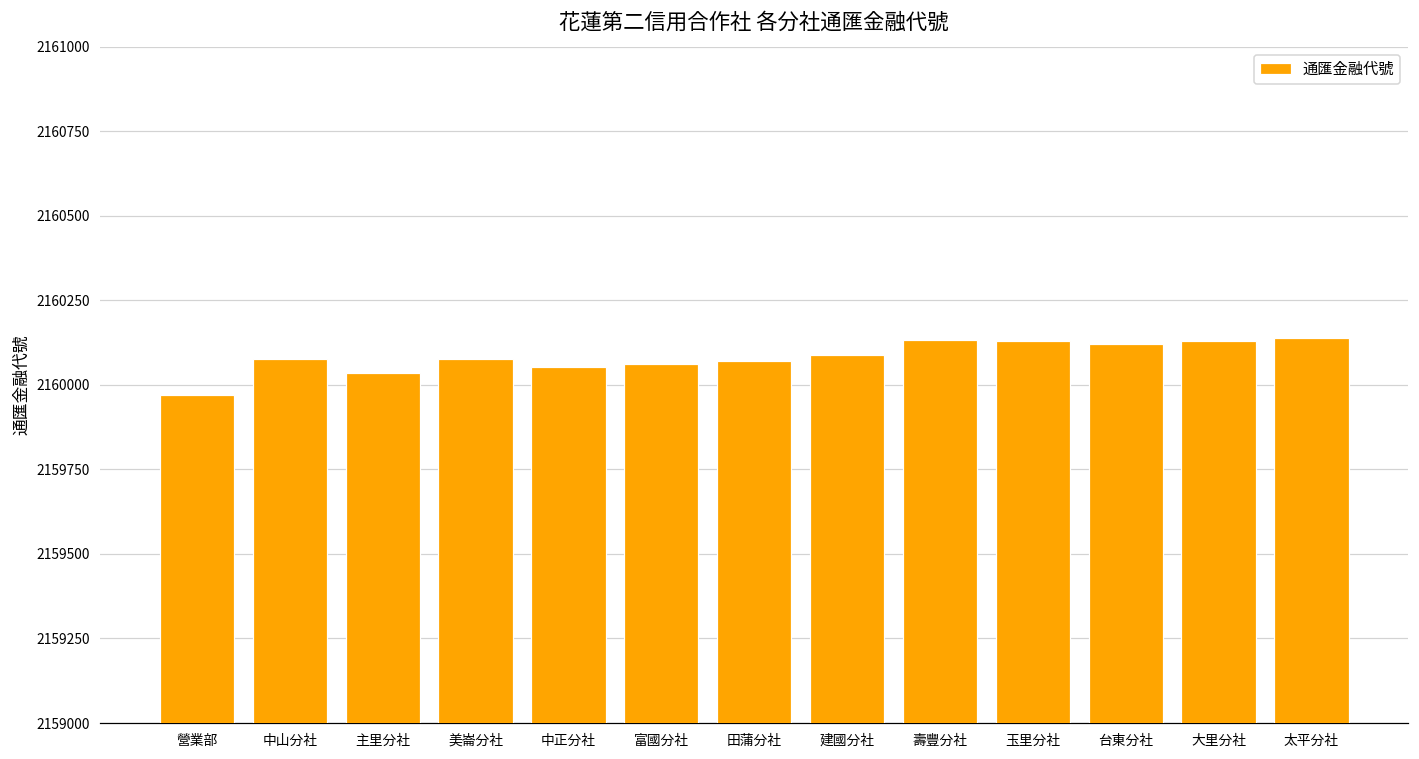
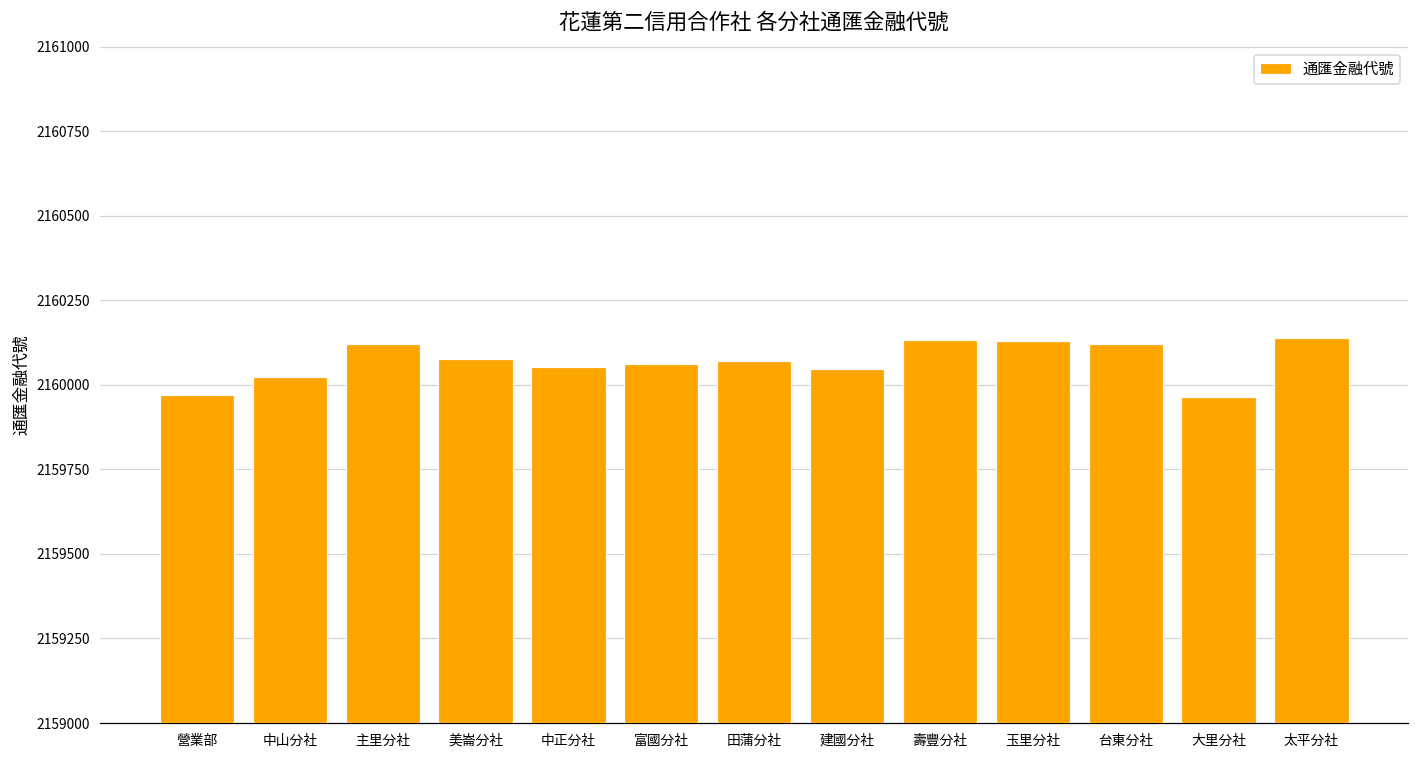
中山分社: 2160080 -> 2160030
主里分社: 2160030 -> 2160120
建國分社: 2160090 -> 2160050
大里分社: 2160130 -> 2159970
